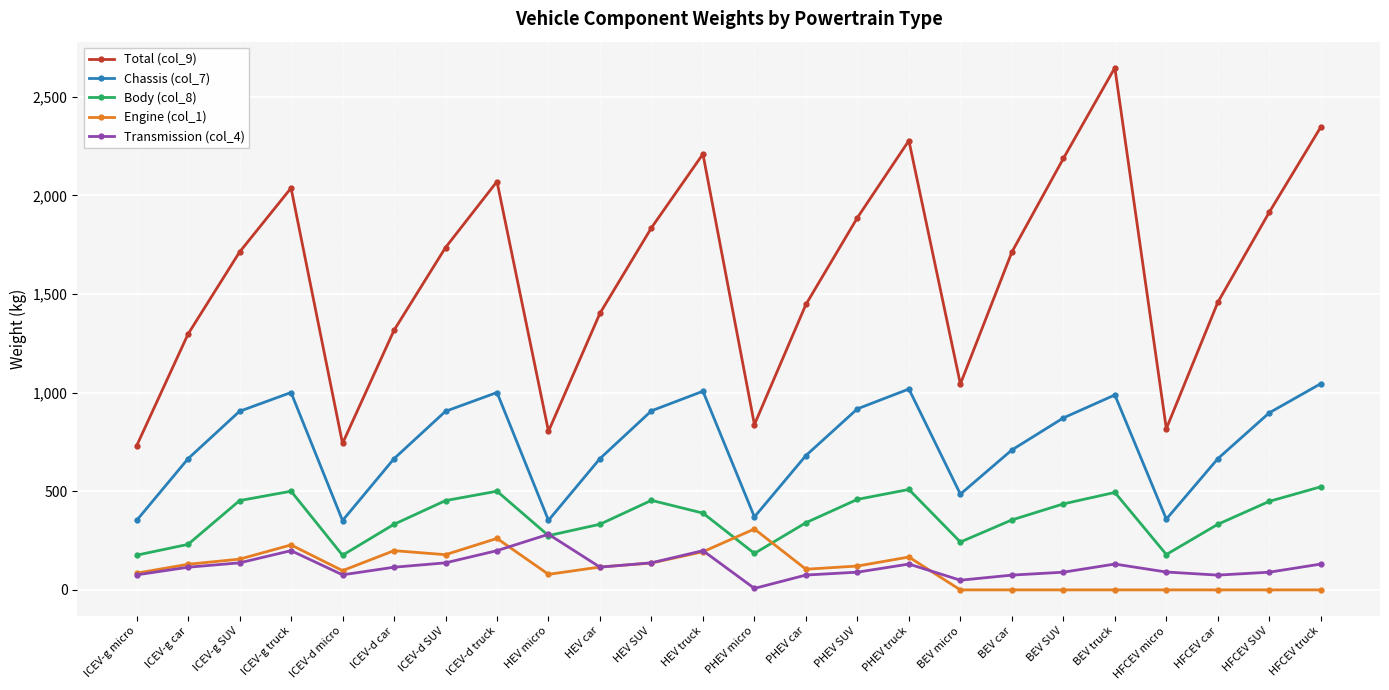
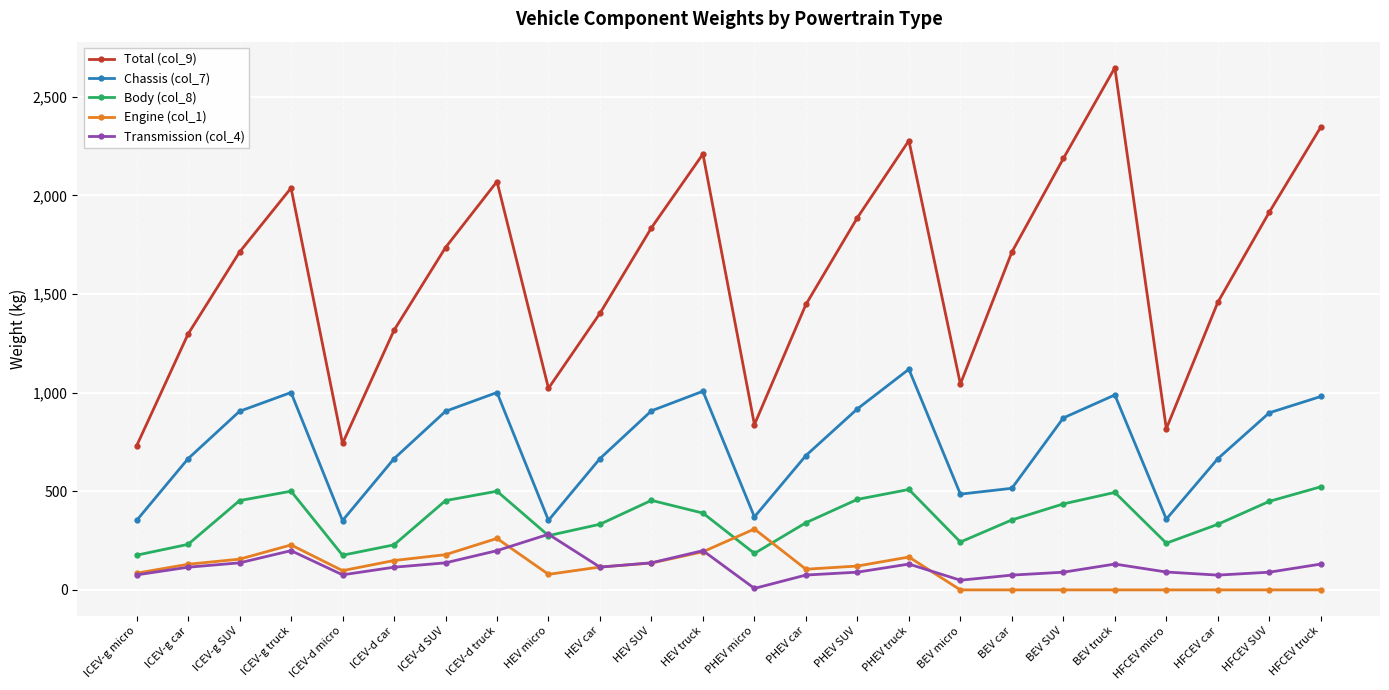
Body (col_8), ICEV-d car: 330 -> 230
Engine (col_1), ICEV-d car: 200 -> 150
Total (col_9), HEV micro: 800 -> 1,020
Chassis (col_7), PHEV truck: 1,020 -> 1,120
Chassis (col_7), BEV car: 710 -> 520
Body (col_8), HFCEV micro: 180 -> 240
Chassis (col_7), HFCEV truck: 1,050 -> 980
